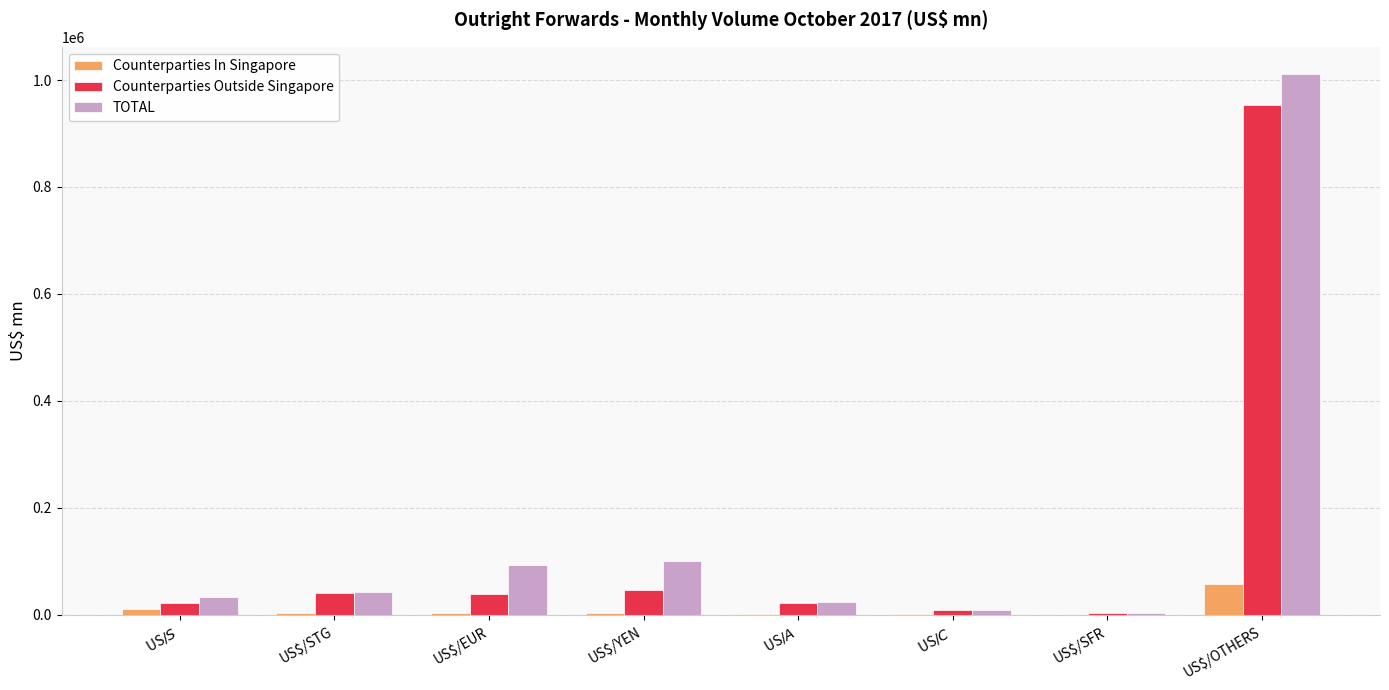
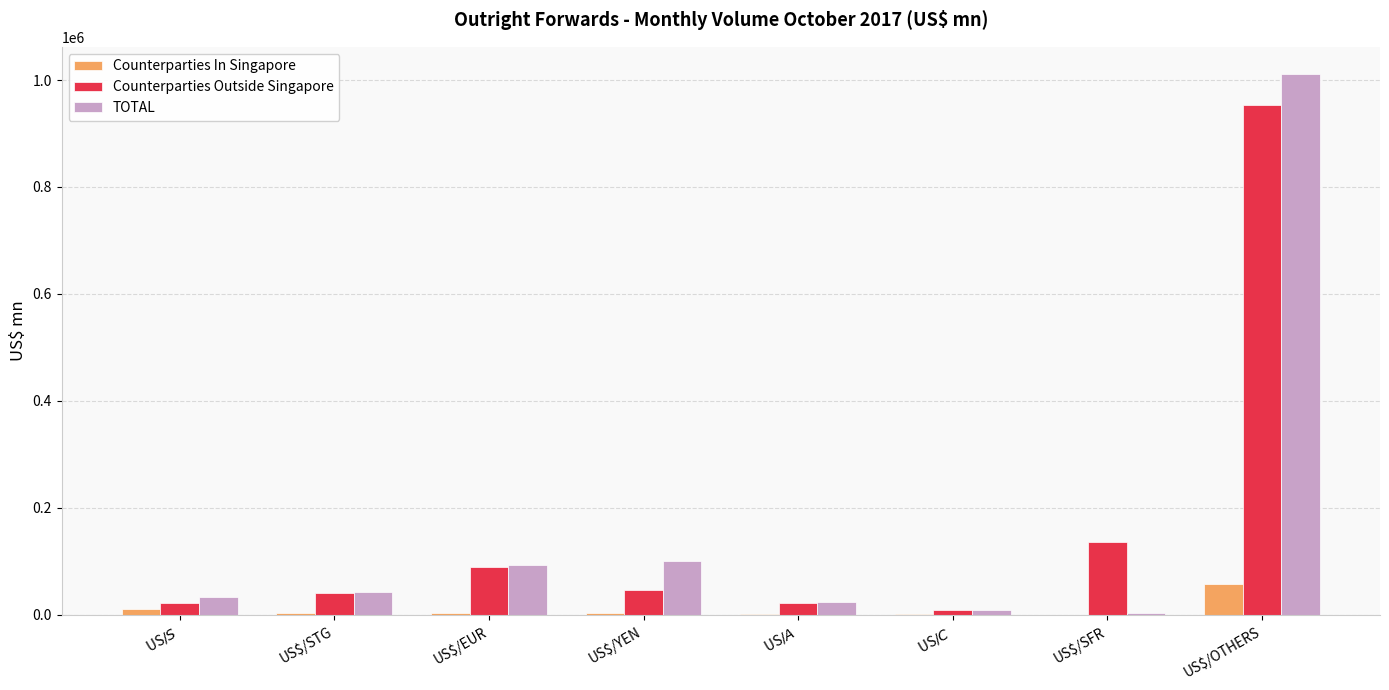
Counterparties Outside Singapore, US$/EUR: 40000 -> 90000
Counterparties Outside Singapore, US$/SFR: 0 -> 140000
